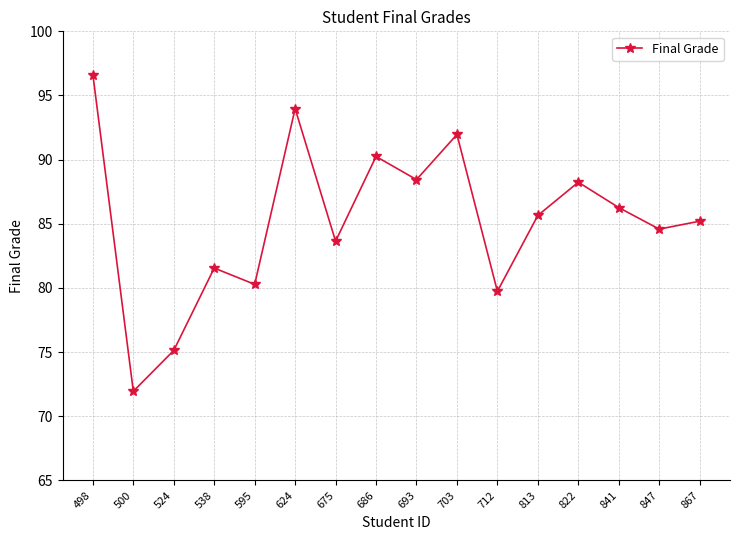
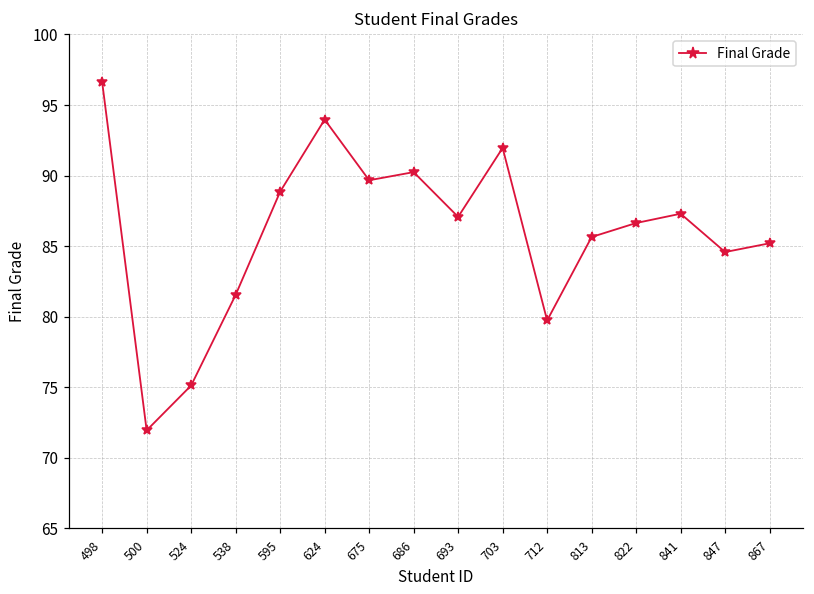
595: 80.3 -> 88.9
675: 83.6 -> 89.7
693: 88.4 -> 87.1
822: 88.2 -> 86.6
841: 86.3 -> 87.3
